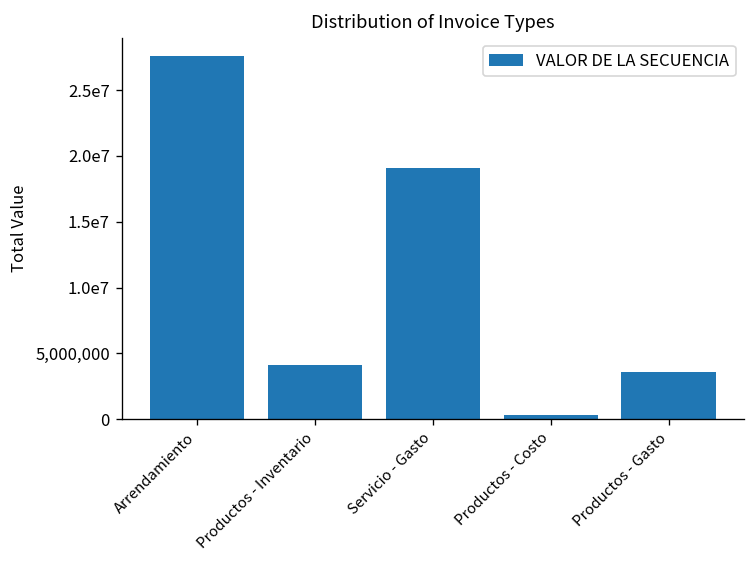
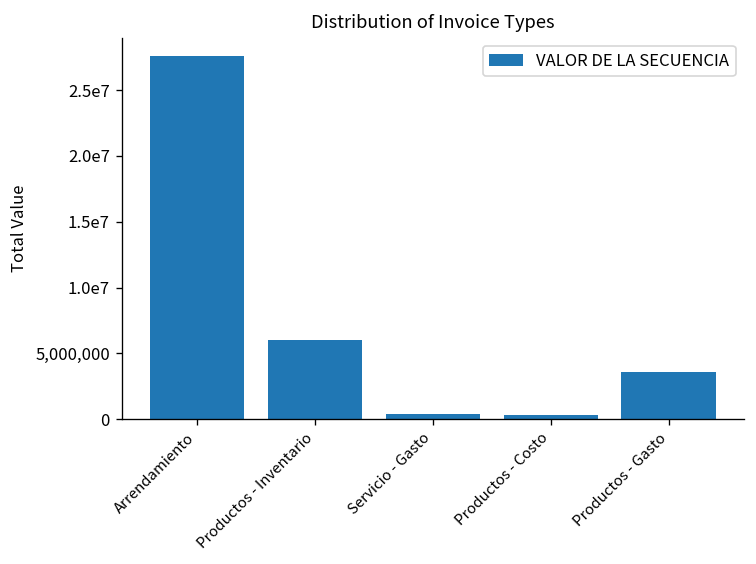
Productos - Inventario: 4,100,000 -> 6,000,000
Servicio - Gasto: 19,100,000 -> 400,000
